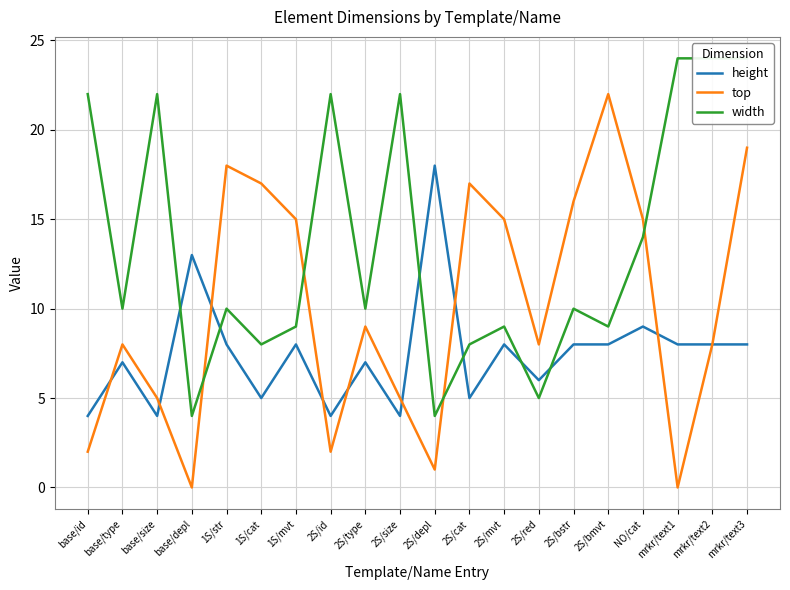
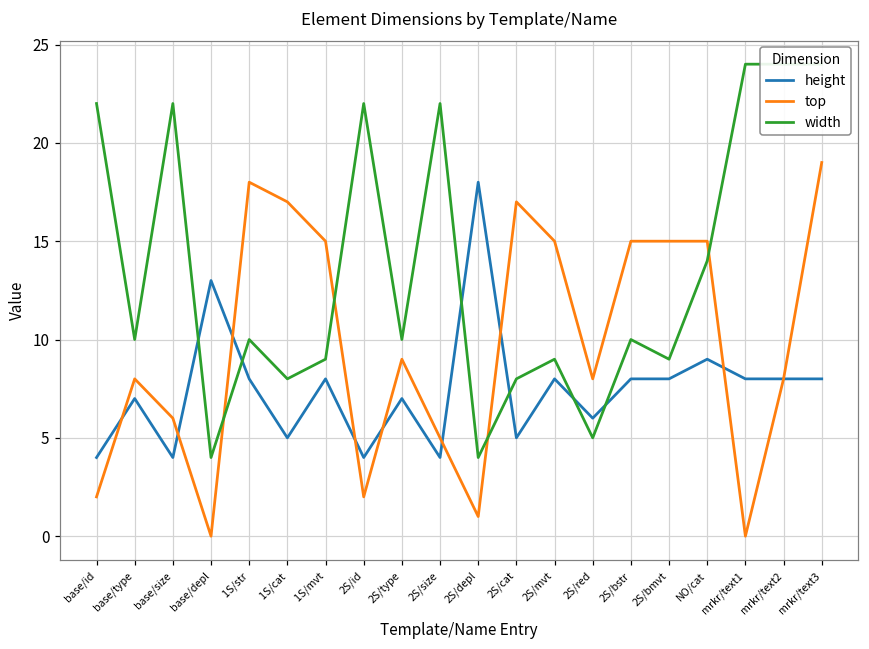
top, base/size: 5 -> 6
top, 2S/bstr: 16 -> 15
top, 2S/bmvt: 22 -> 15
